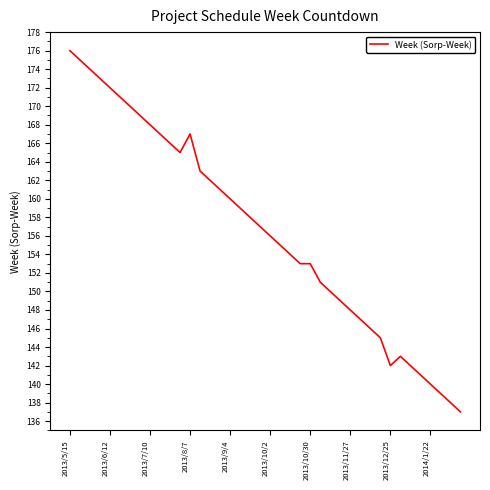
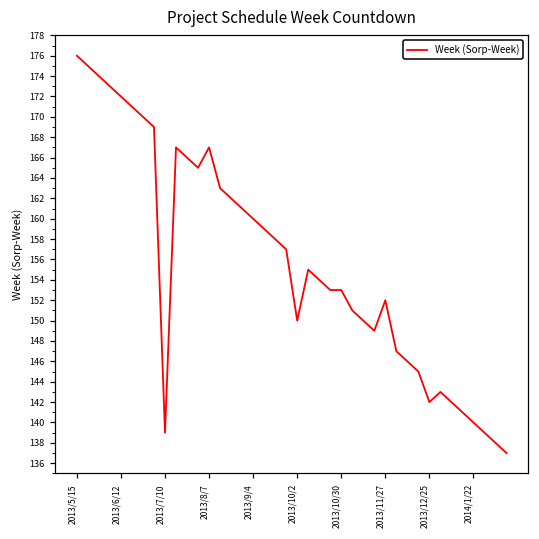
2013/7/10: 168 -> 139
2013/10/2: 156 -> 150
2013/11/27: 148 -> 152
